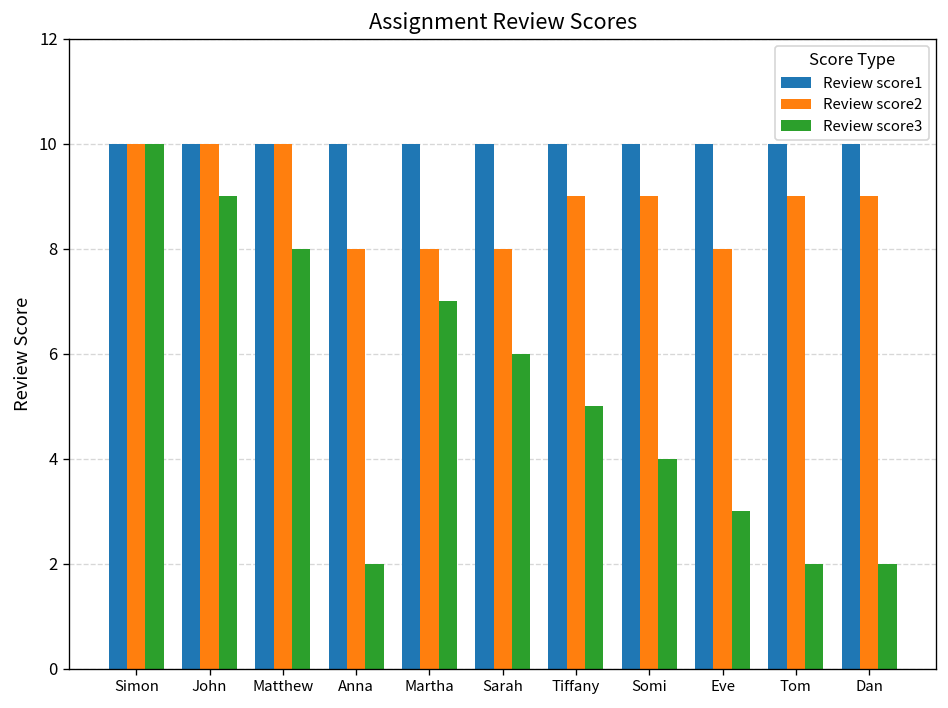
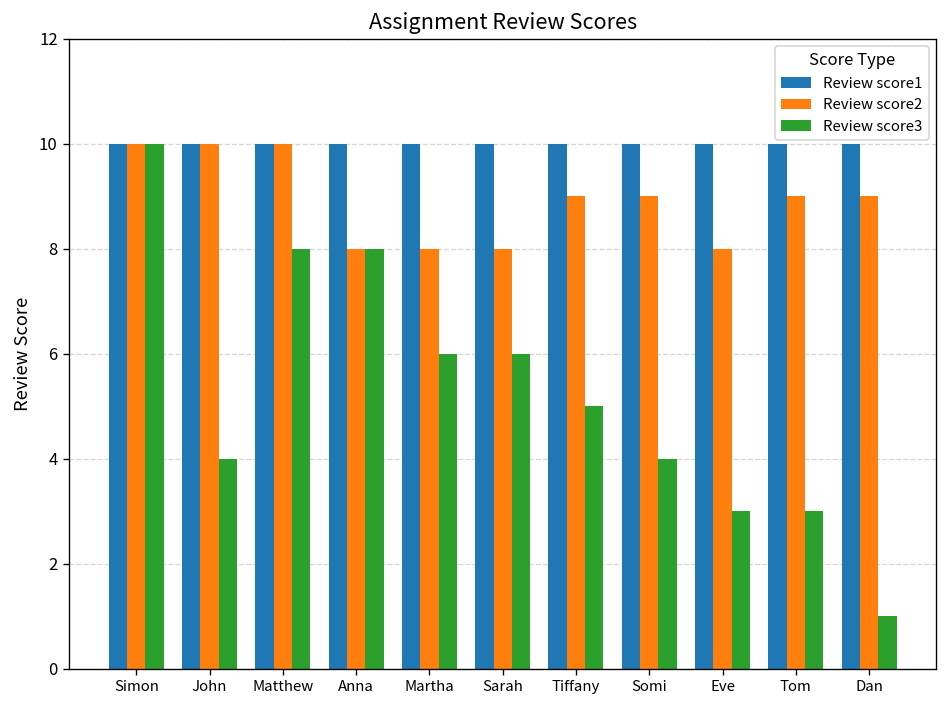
Review score3, John: 9 -> 4
Review score3, Anna: 2 -> 8
Review score3, Martha: 7 -> 6
Review score3, Tom: 2 -> 3
Review score3, Dan: 2 -> 1
